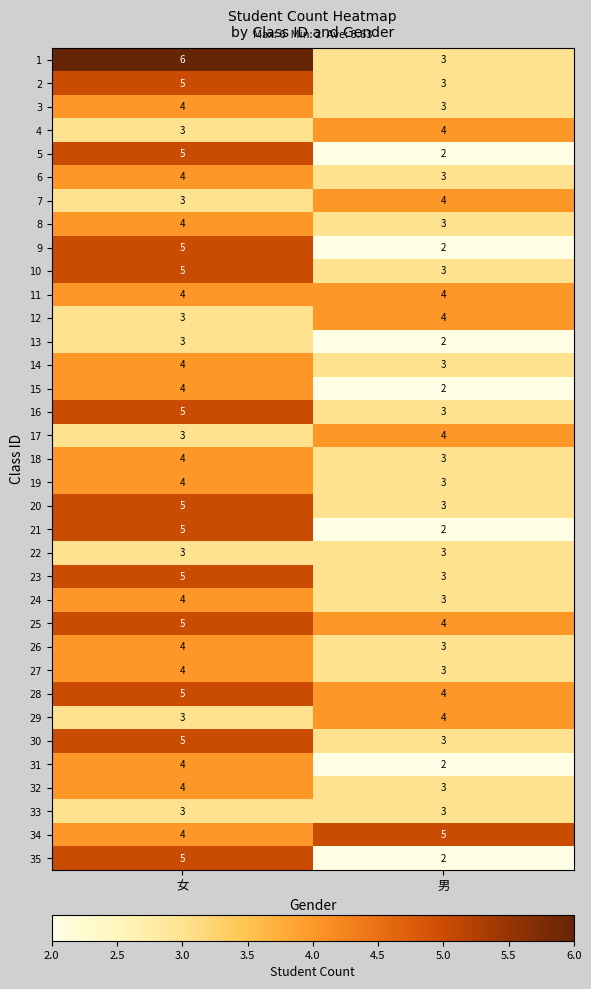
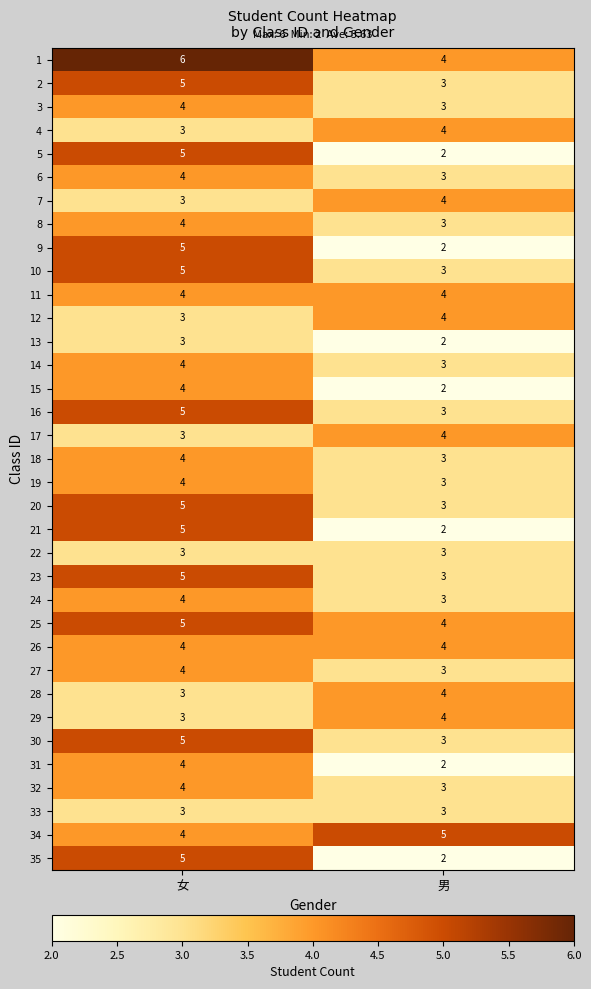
1, 男: 3 -> 4
26, 男: 3 -> 4
28, 女: 5 -> 3
